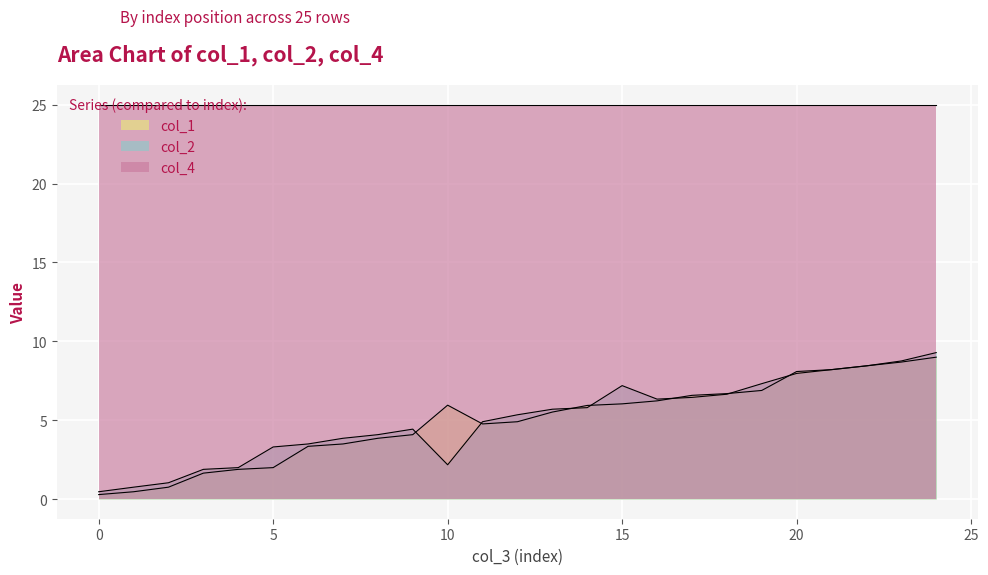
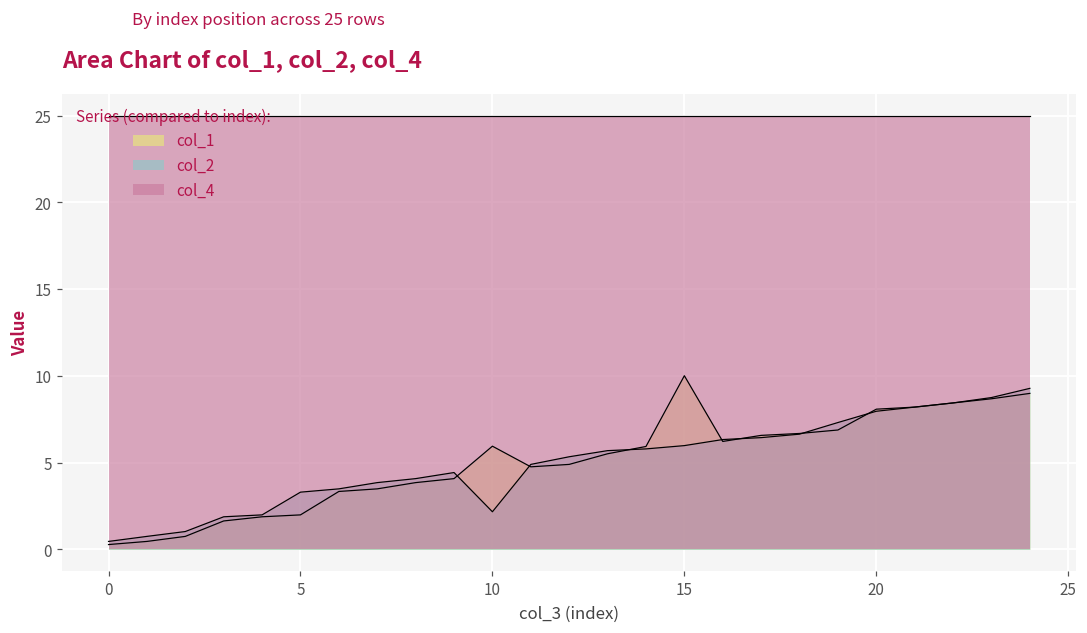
col_1, 15: 6.0 -> 10.0
col_2, 15: 7.2 -> 6.0
